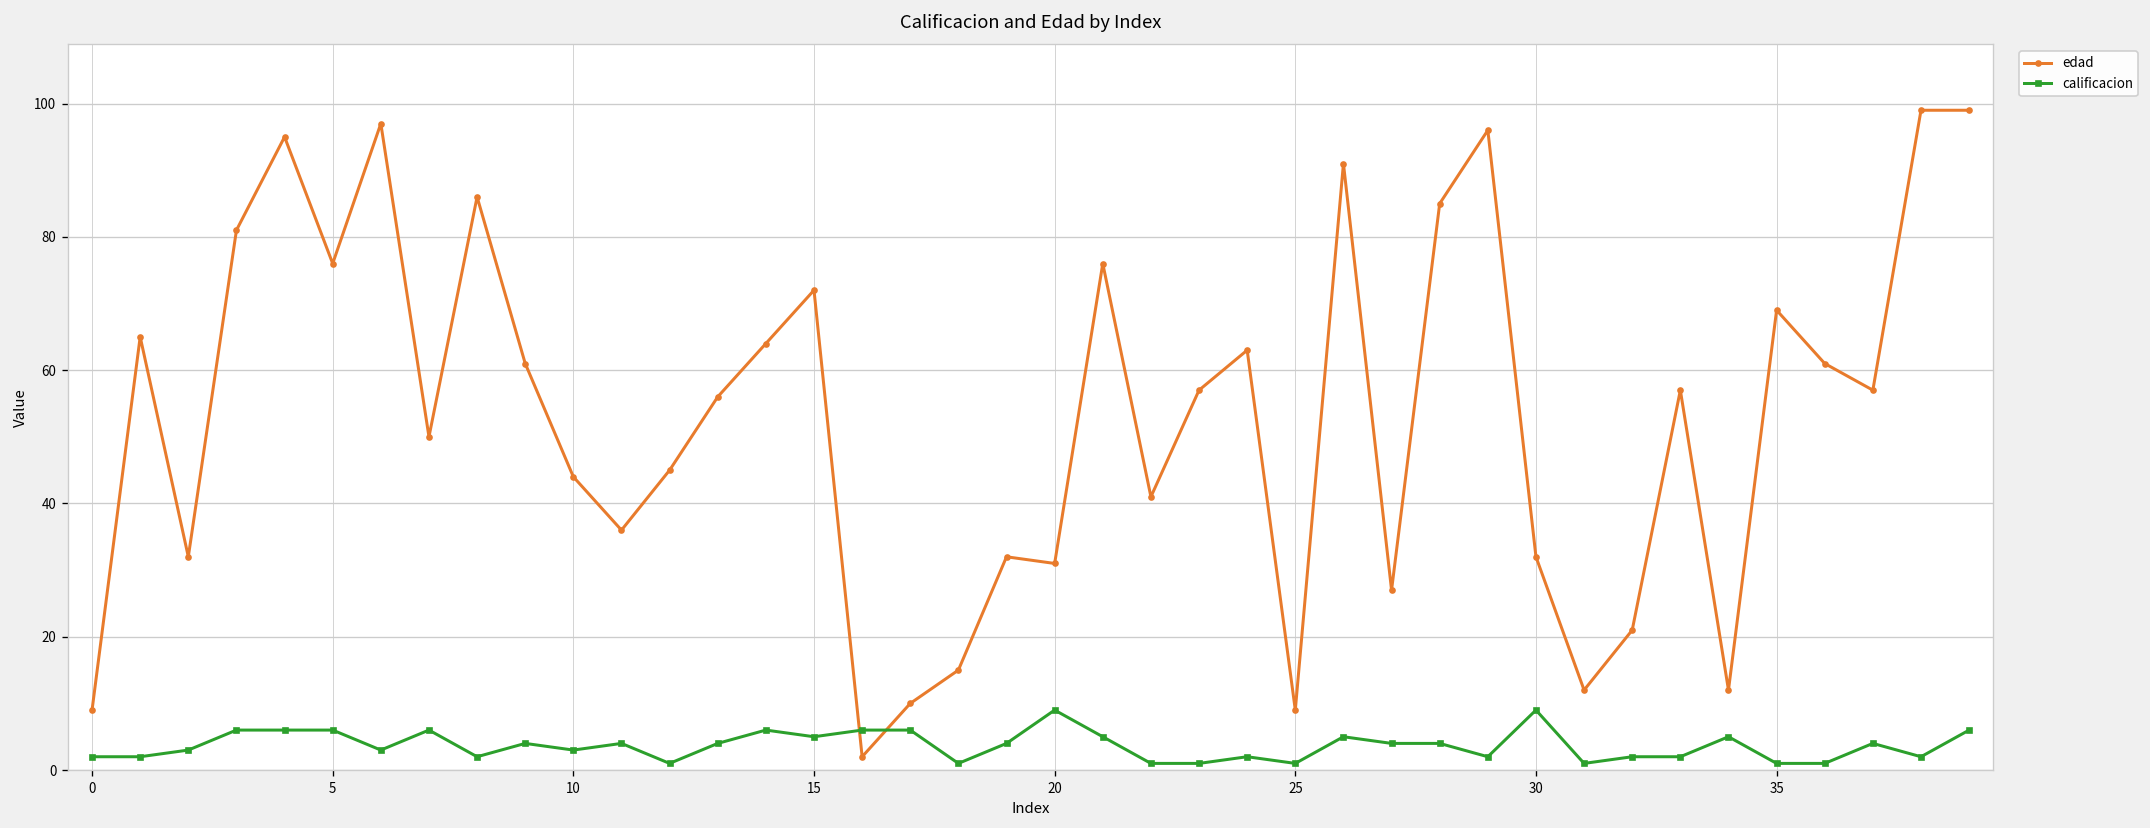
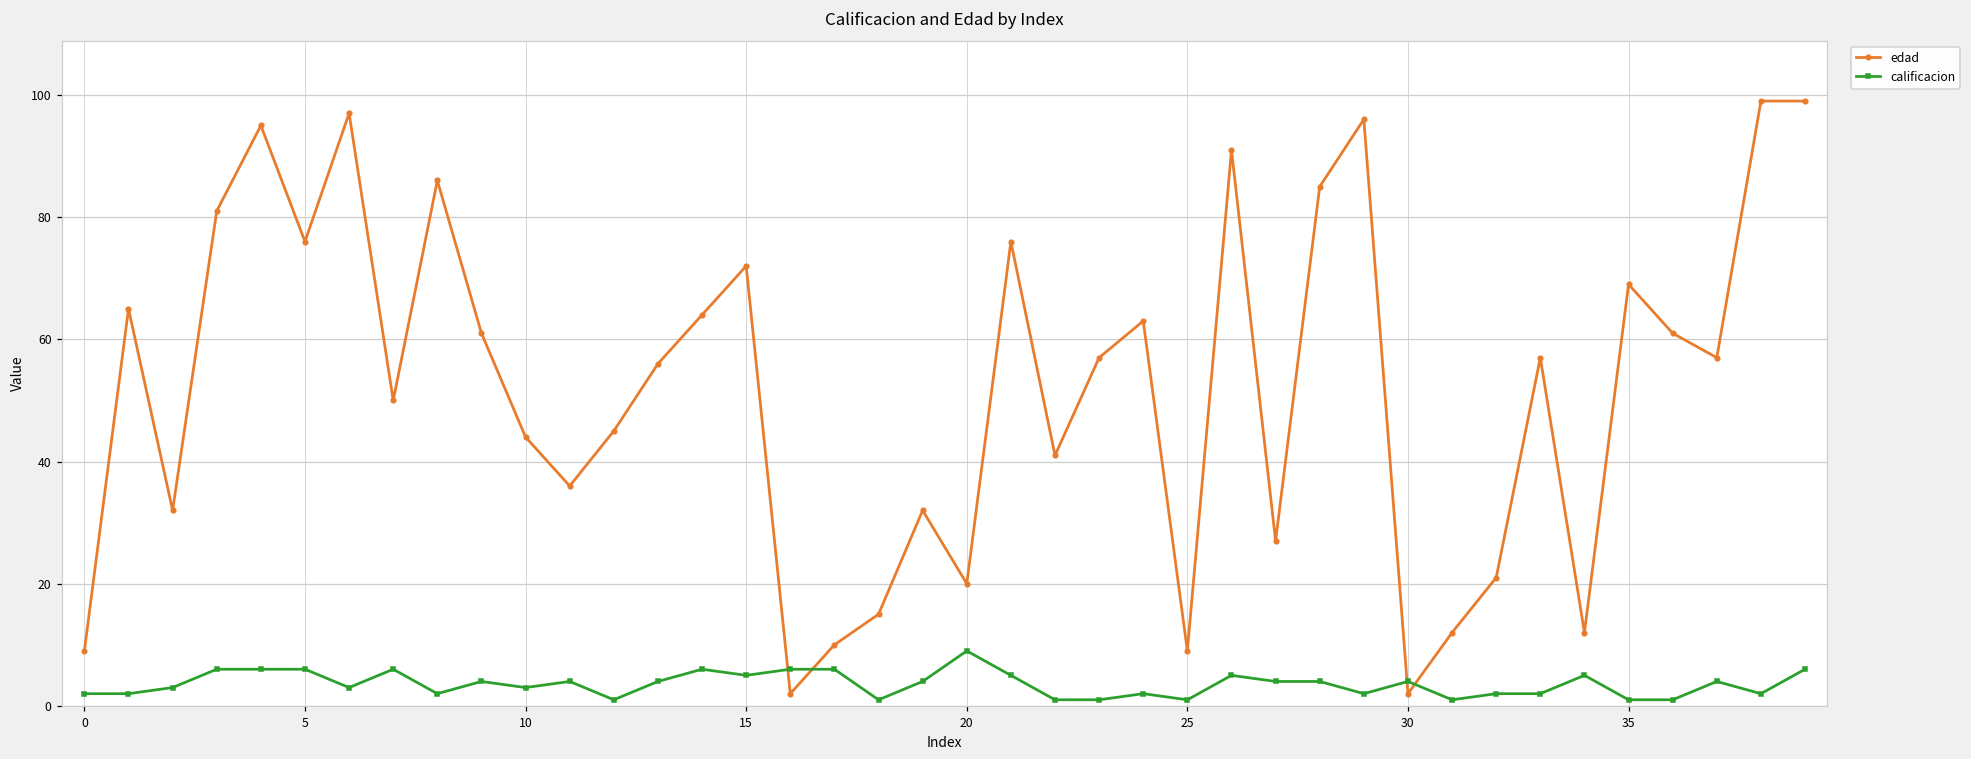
edad, 20: 31 -> 20
edad, 30: 32 -> 2
calificacion, 30: 9 -> 4
